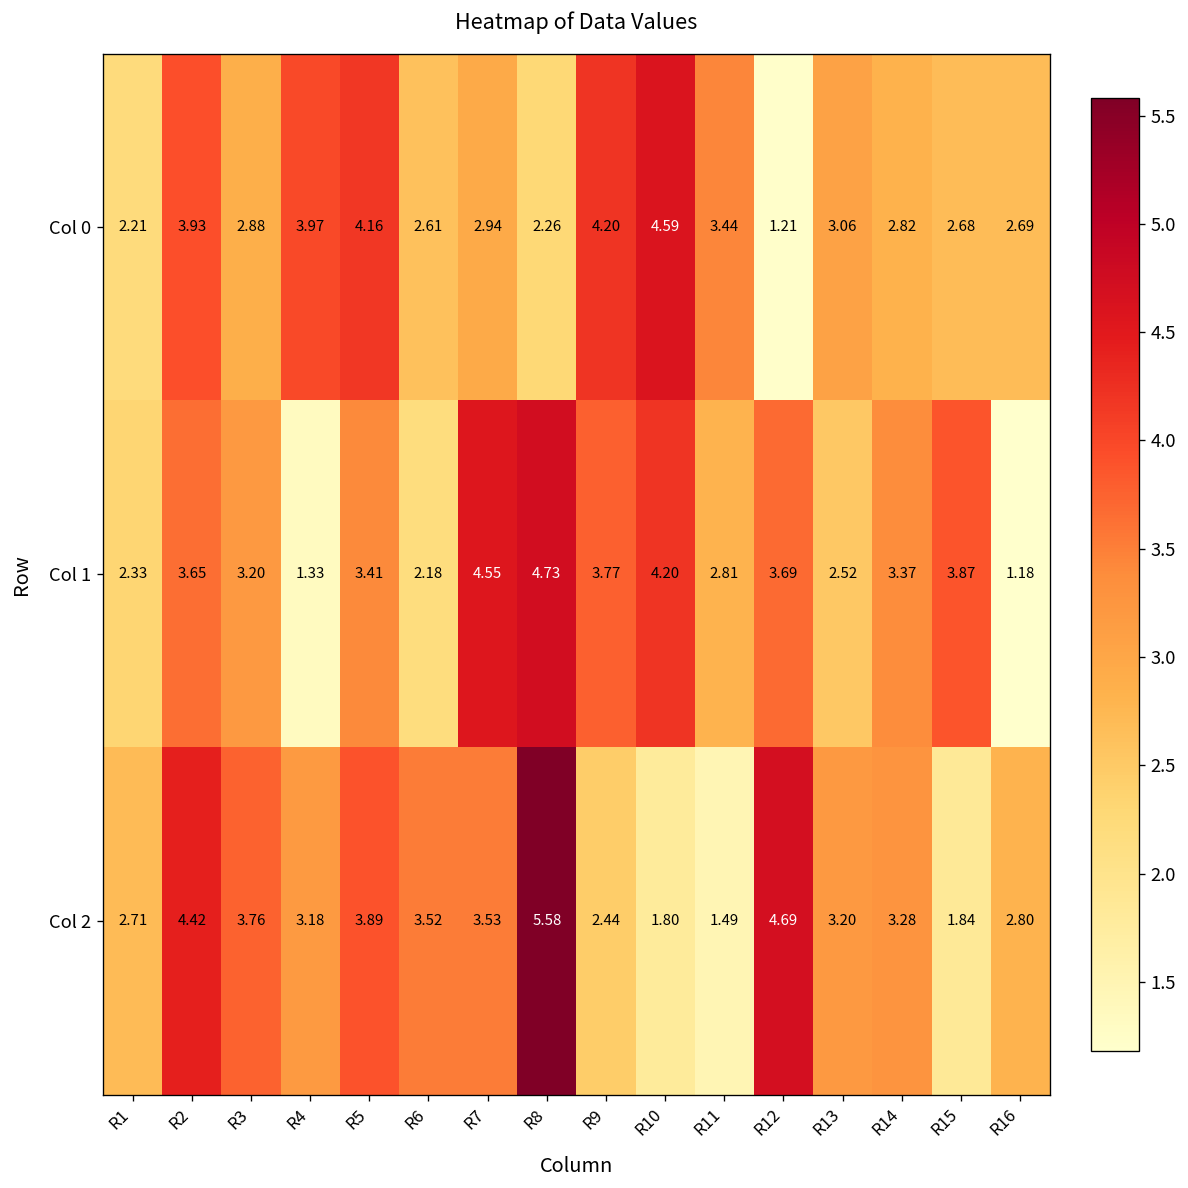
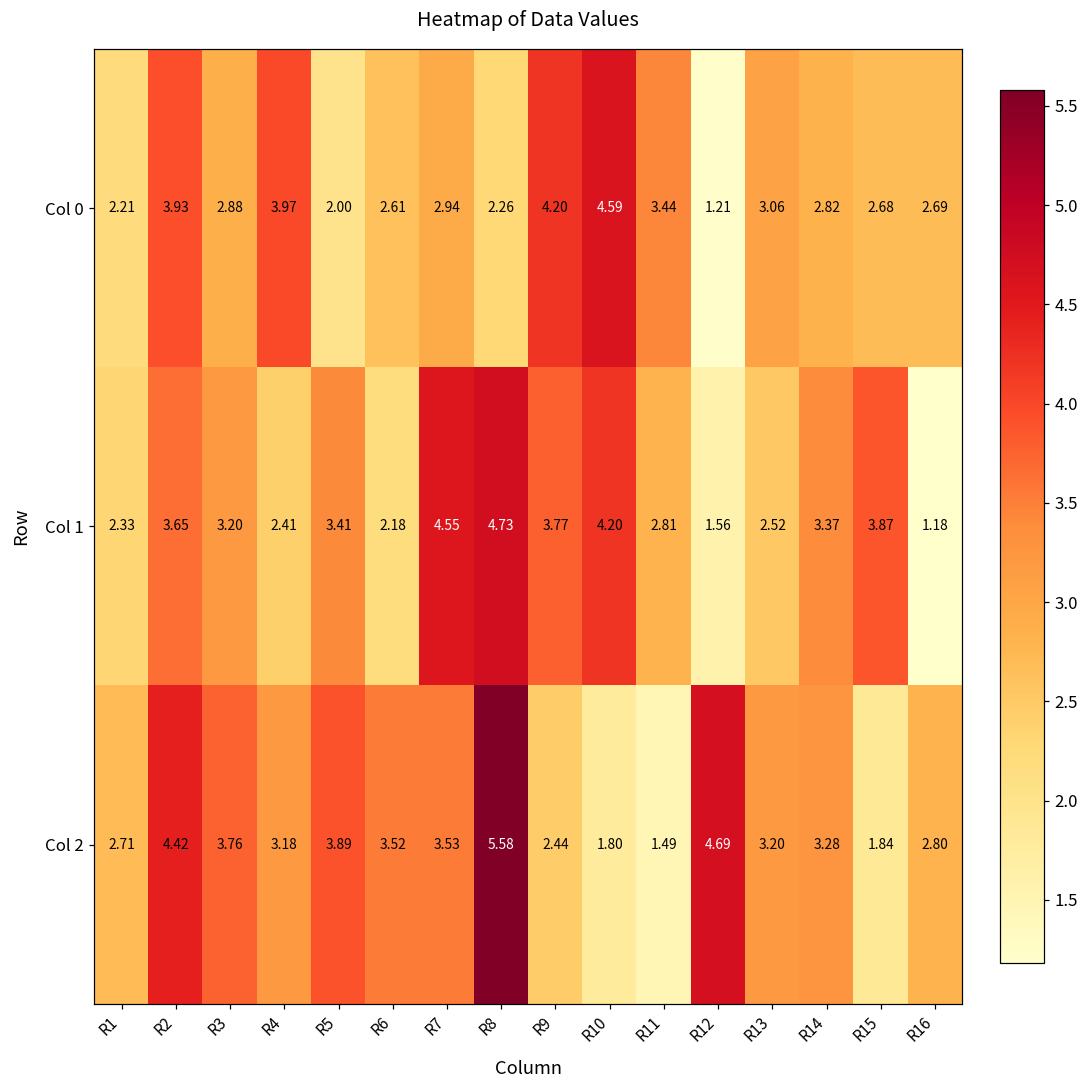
Col 0, R5: 4.16 -> 2.00
Col 1, R4: 1.33 -> 2.41
Col 1, R12: 3.69 -> 1.56
